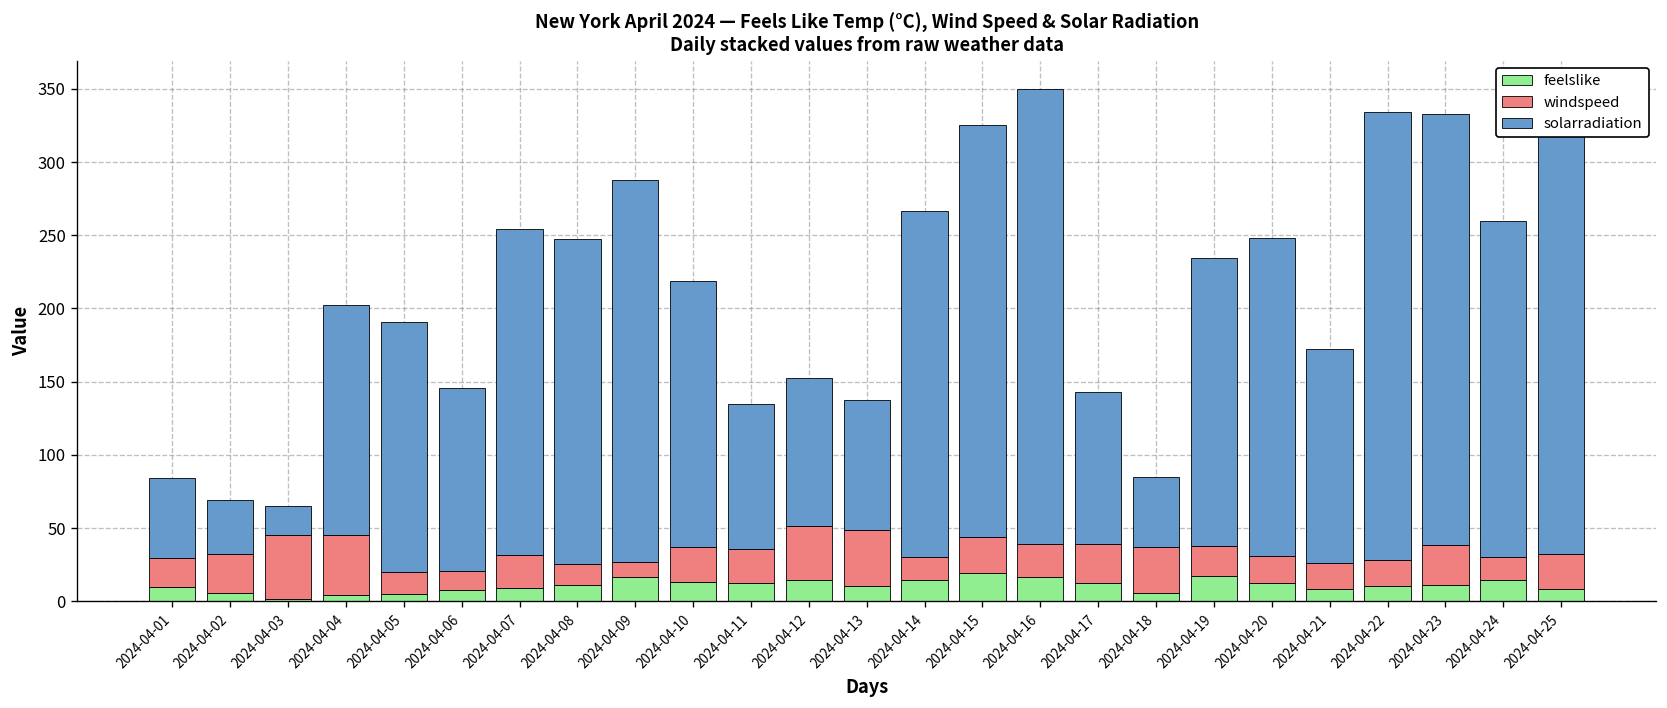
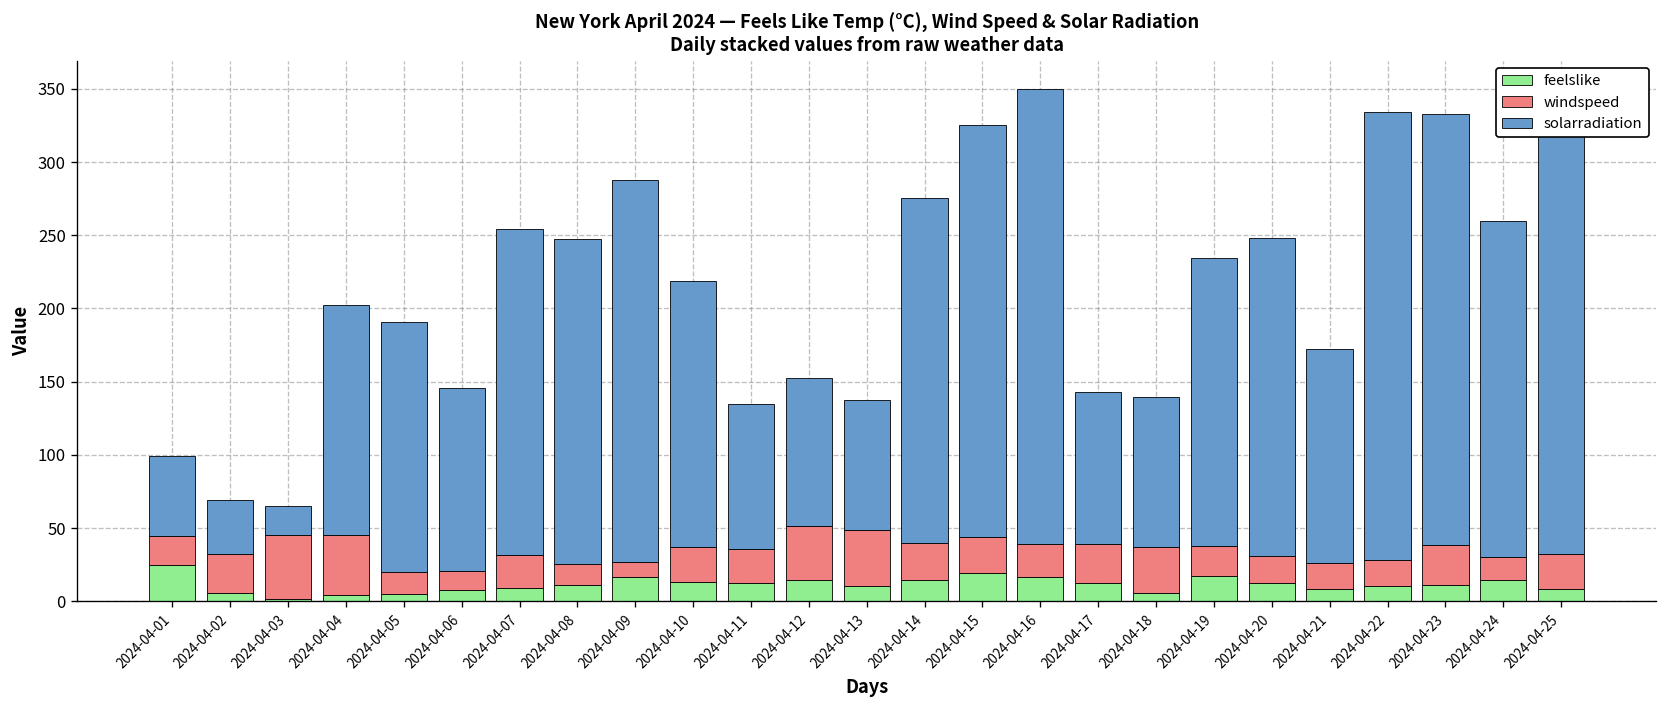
feelslike, 2024-04-01: 10 -> 25
windspeed, 2024-04-14: 16 -> 25
solarradiation, 2024-04-18: 48 -> 102
